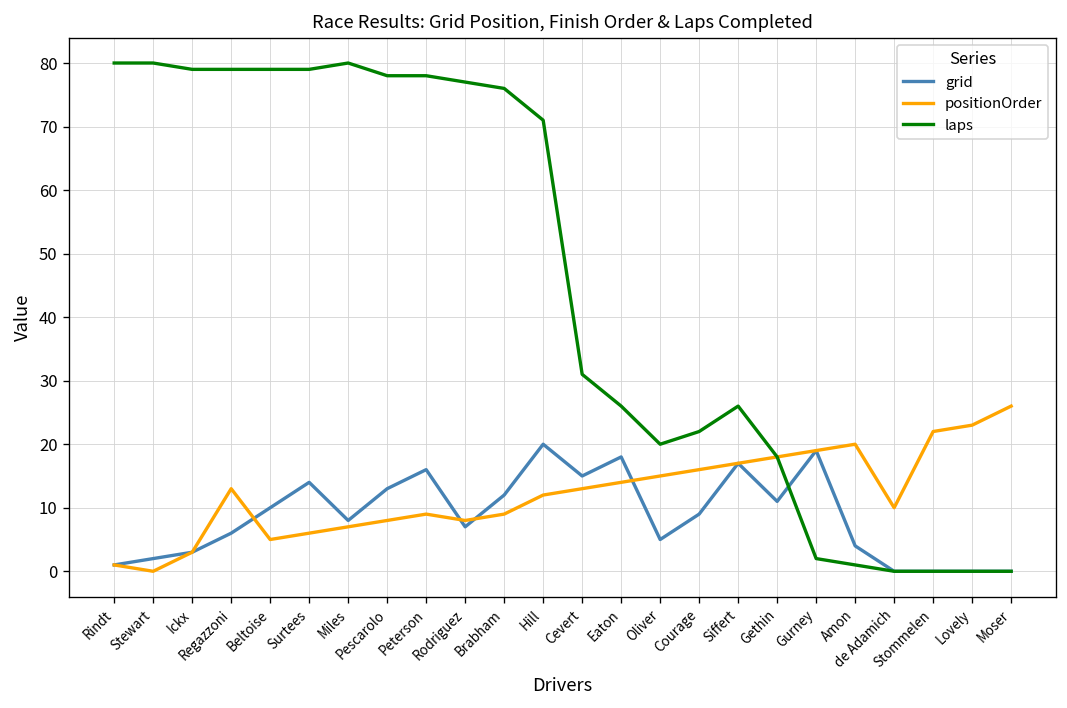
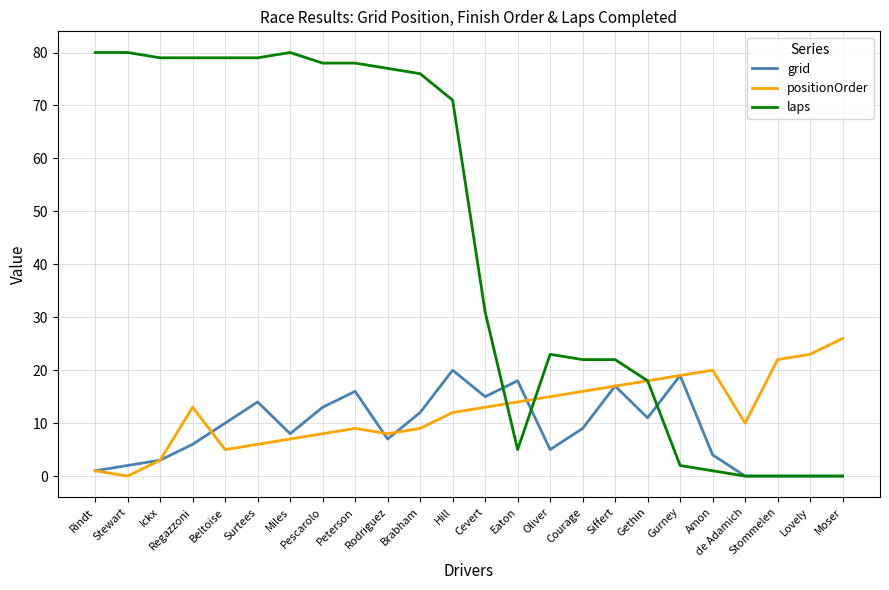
laps, Eaton: 26 -> 5
laps, Oliver: 20 -> 23
laps, Siffert: 26 -> 22
